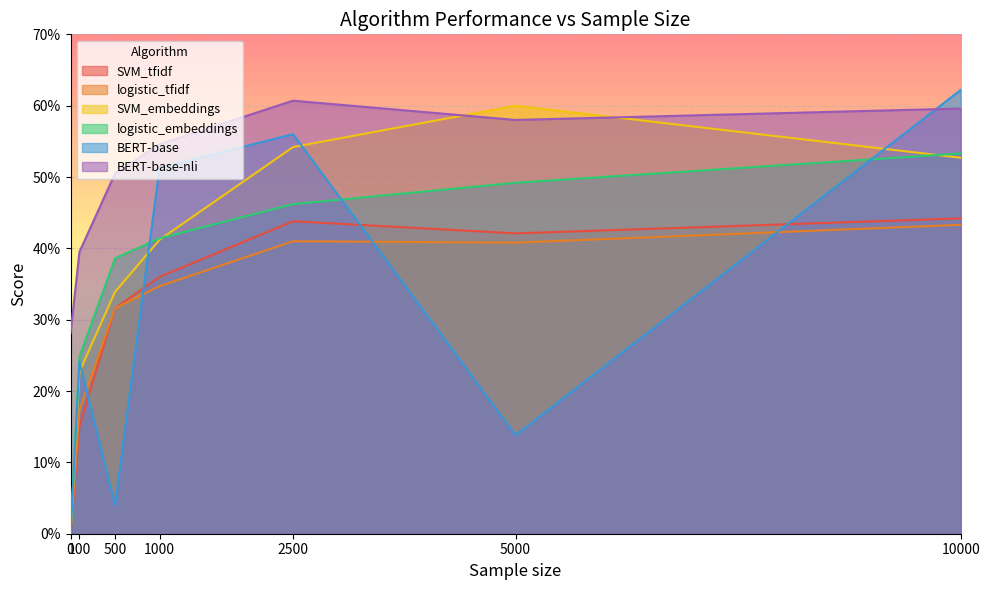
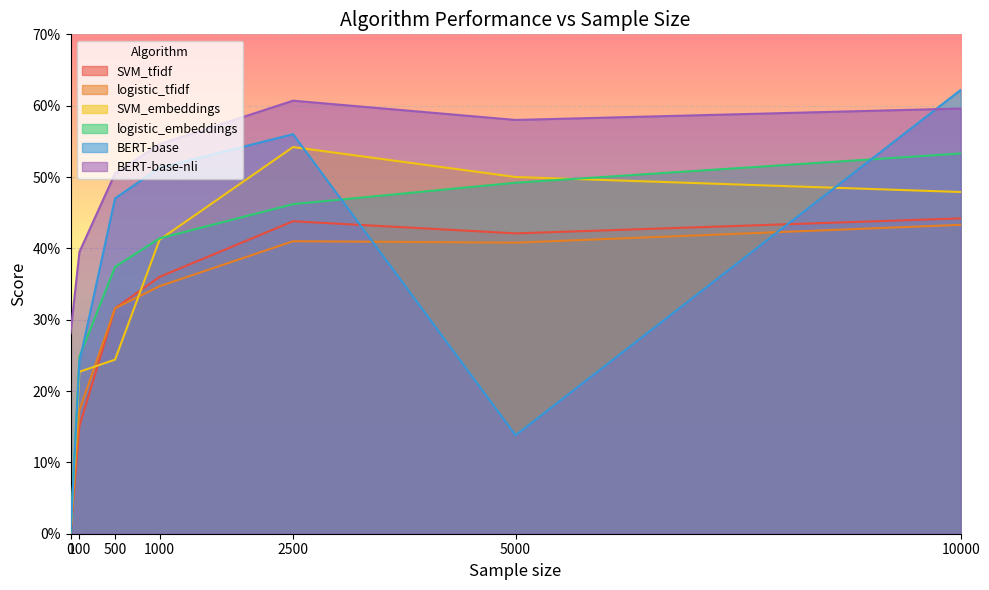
SVM_embeddings, 500: 34% -> 24%
logistic_embeddings, 500: 39% -> 37%
BERT-base, 500: 4% -> 47%
SVM_embeddings, 5000: 60% -> 50%
SVM_embeddings, 10000: 53% -> 48%
